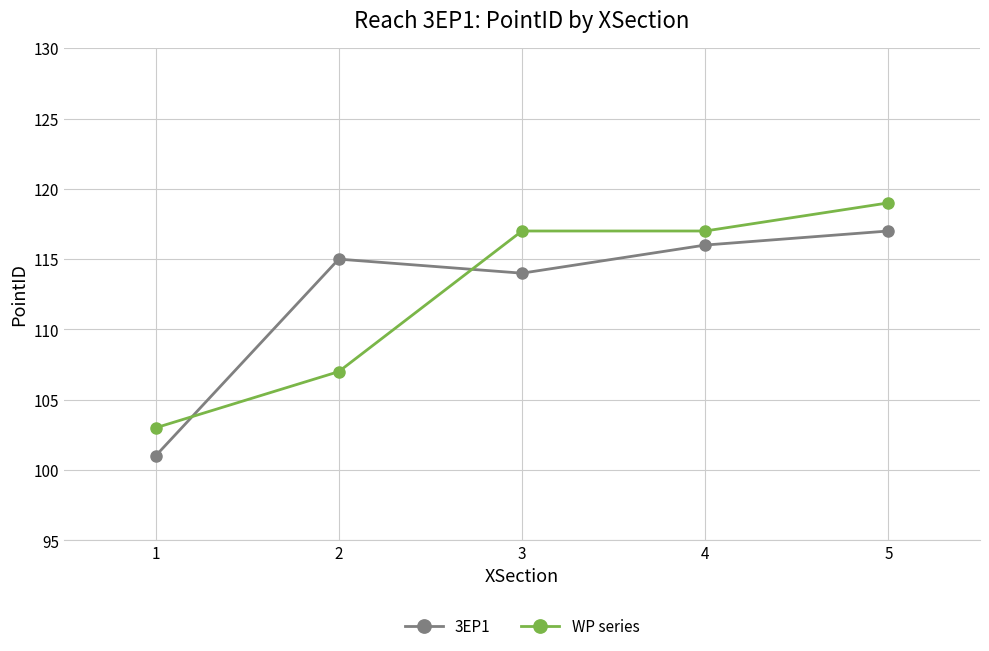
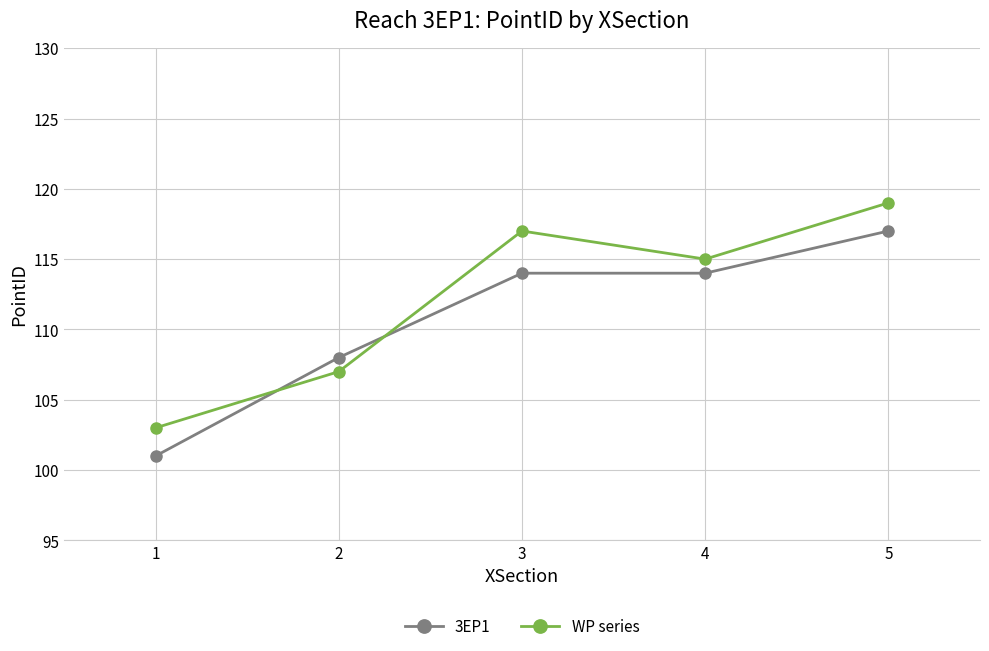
3EP1, 2: 115 -> 108
3EP1, 4: 116 -> 114
WP series, 4: 117 -> 115
